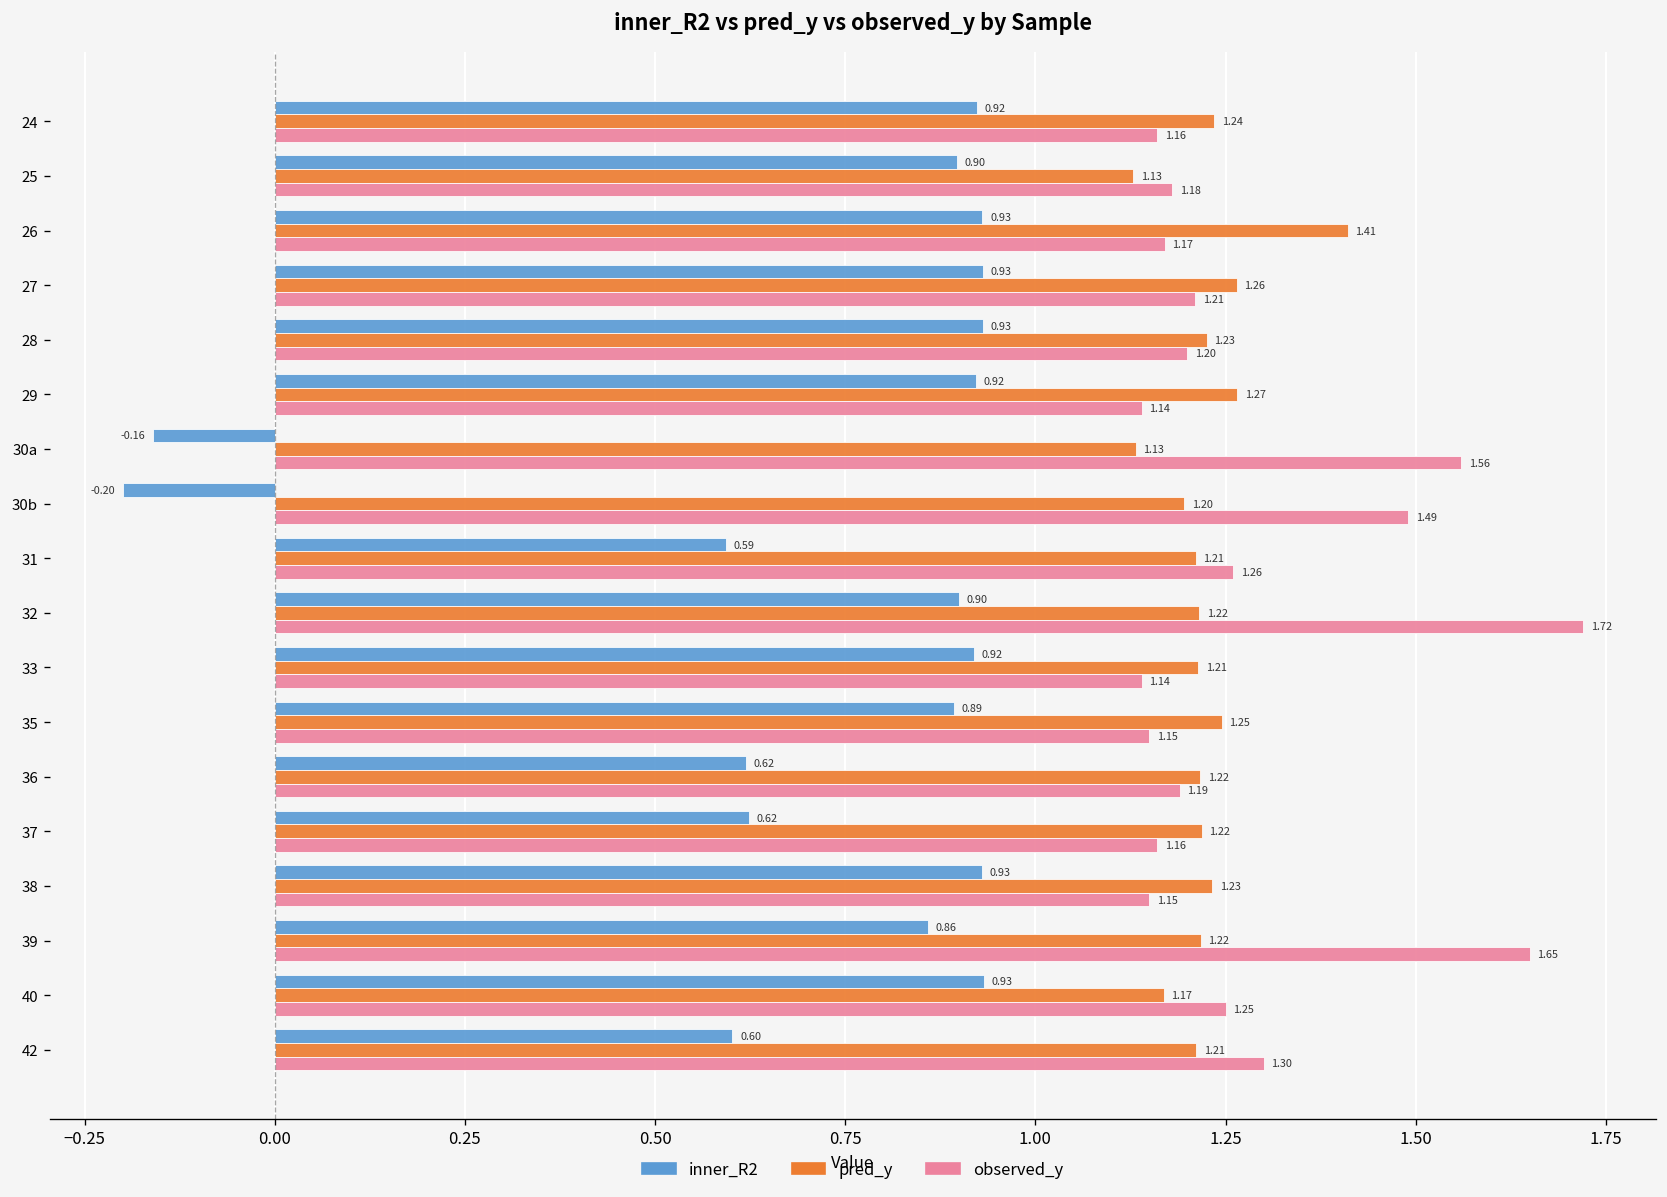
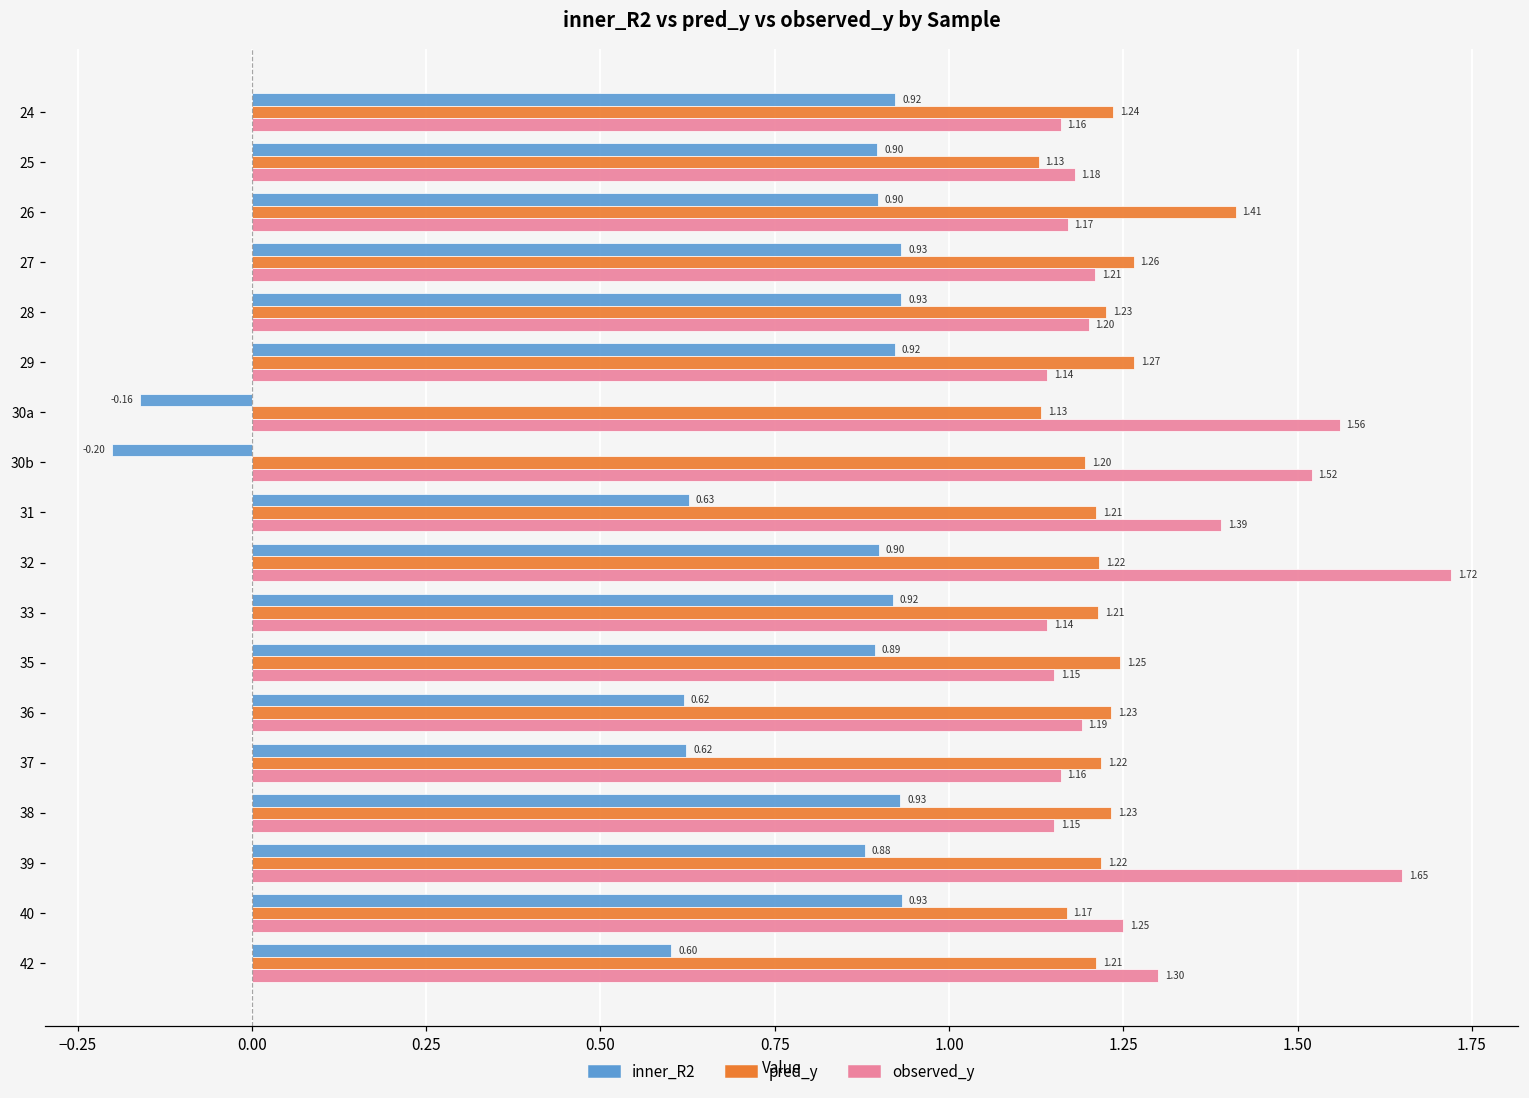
inner_R2, 26: 0.93 -> 0.90
observed_y, 30b: 1.49 -> 1.52
inner_R2, 31: 0.59 -> 0.63
observed_y, 31: 1.26 -> 1.39
pred_y, 36: 1.22 -> 1.23
inner_R2, 39: 0.86 -> 0.88
